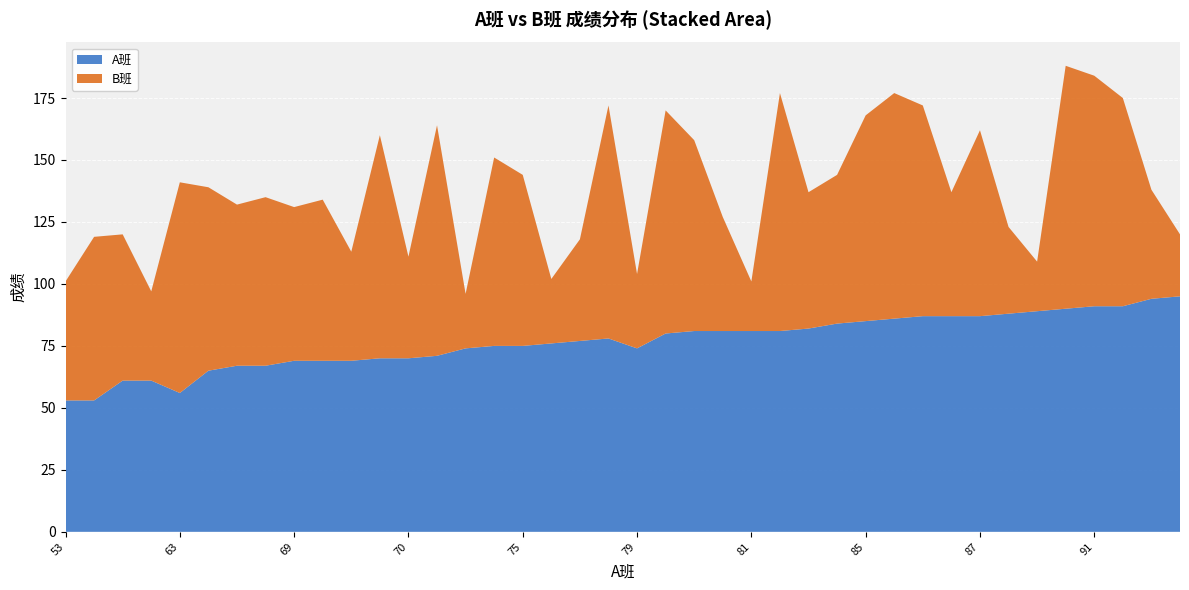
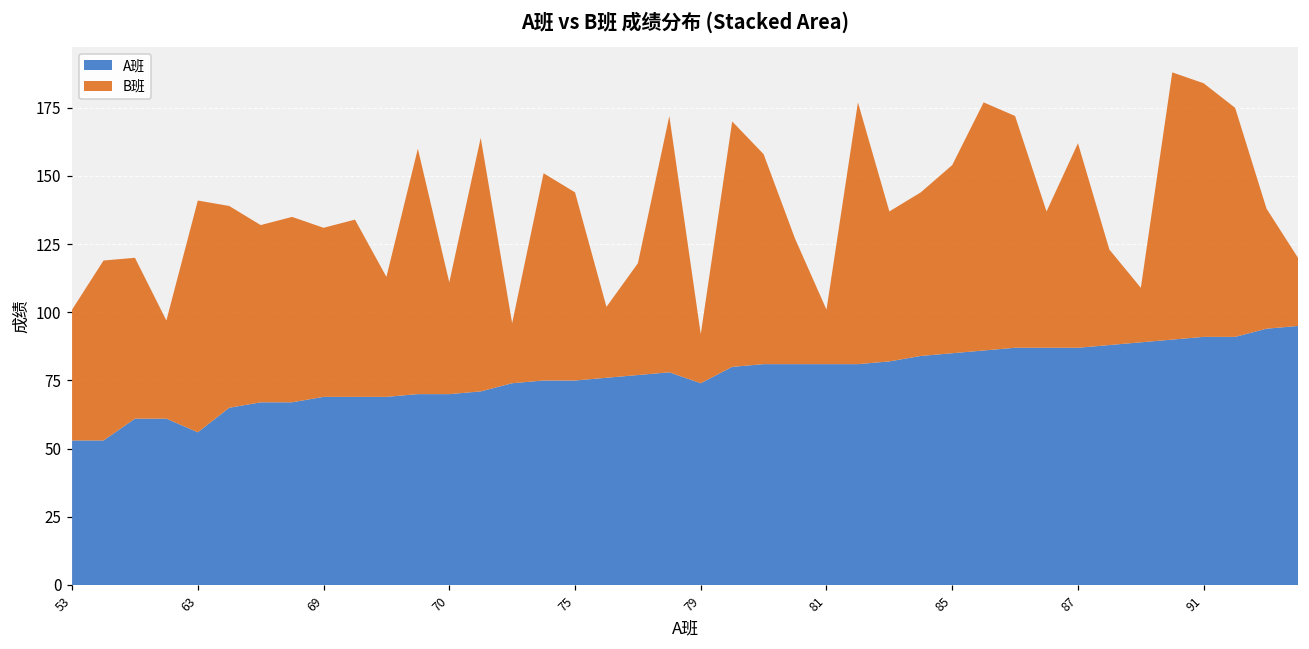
B班, 79: 30 -> 18
B班, 85: 83 -> 69
